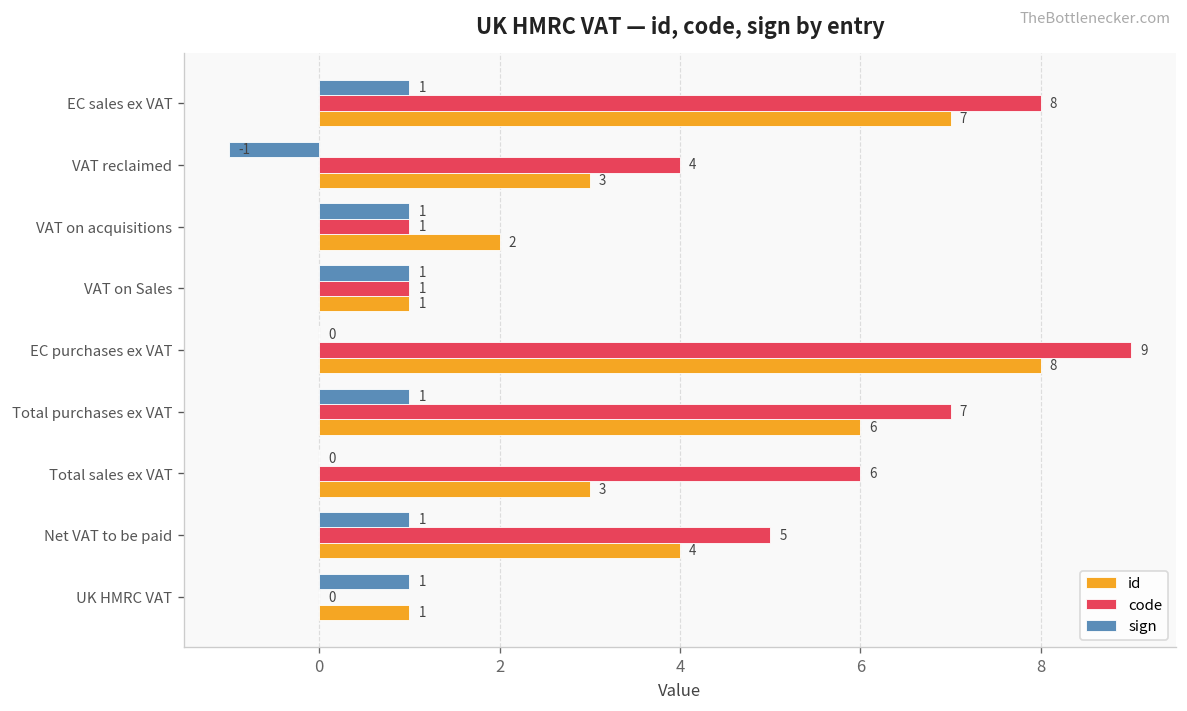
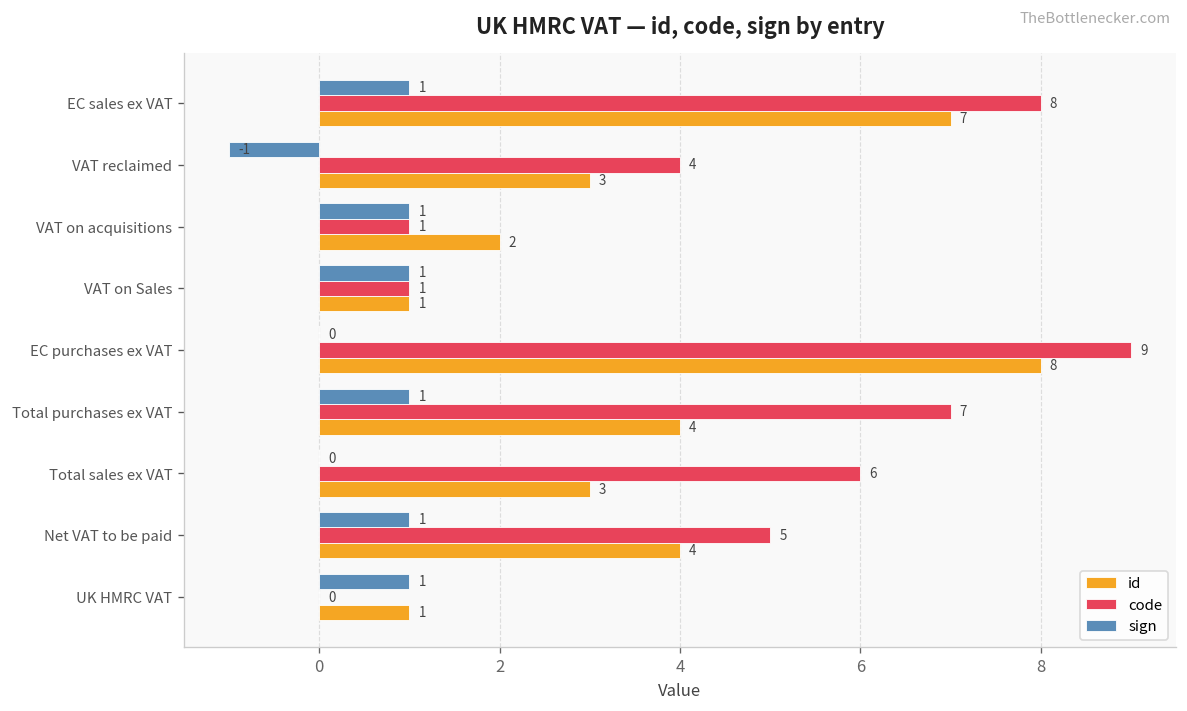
id, Total purchases ex VAT: 6 -> 4
